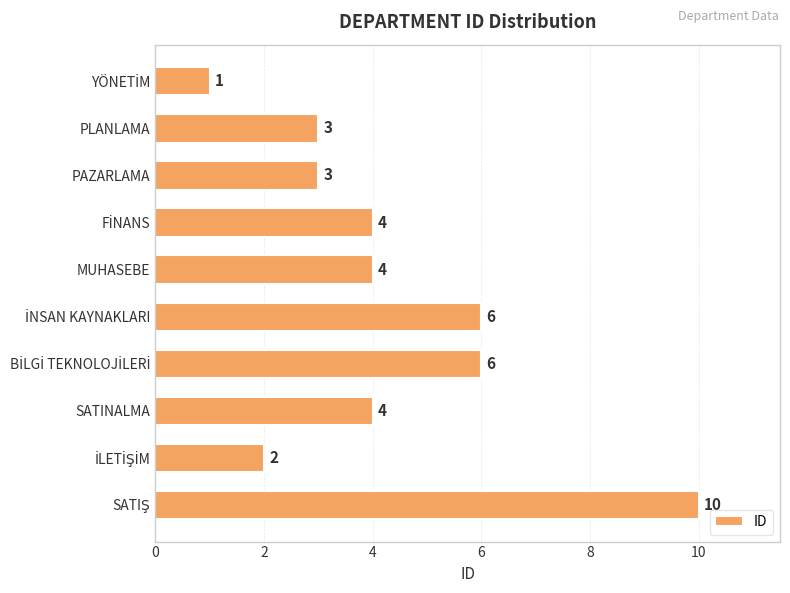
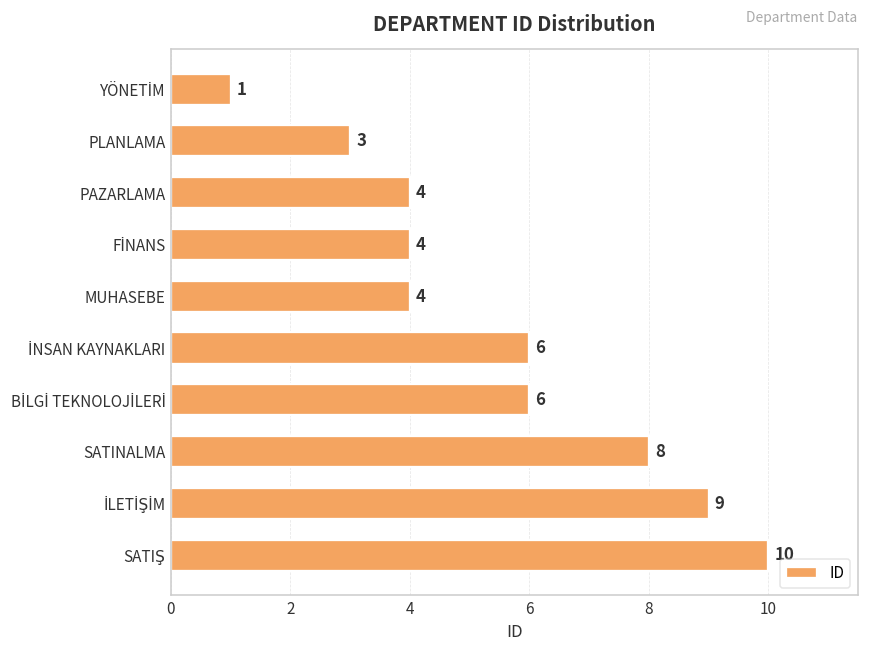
PAZARLAMA: 3 -> 4
SATINALMA: 4 -> 8
İLETİŞİM: 2 -> 9
